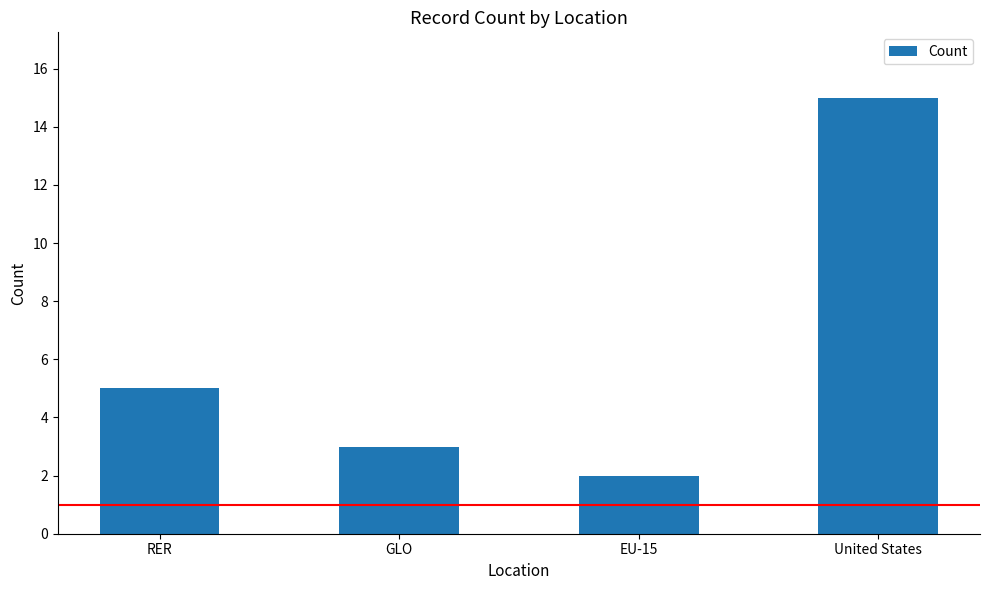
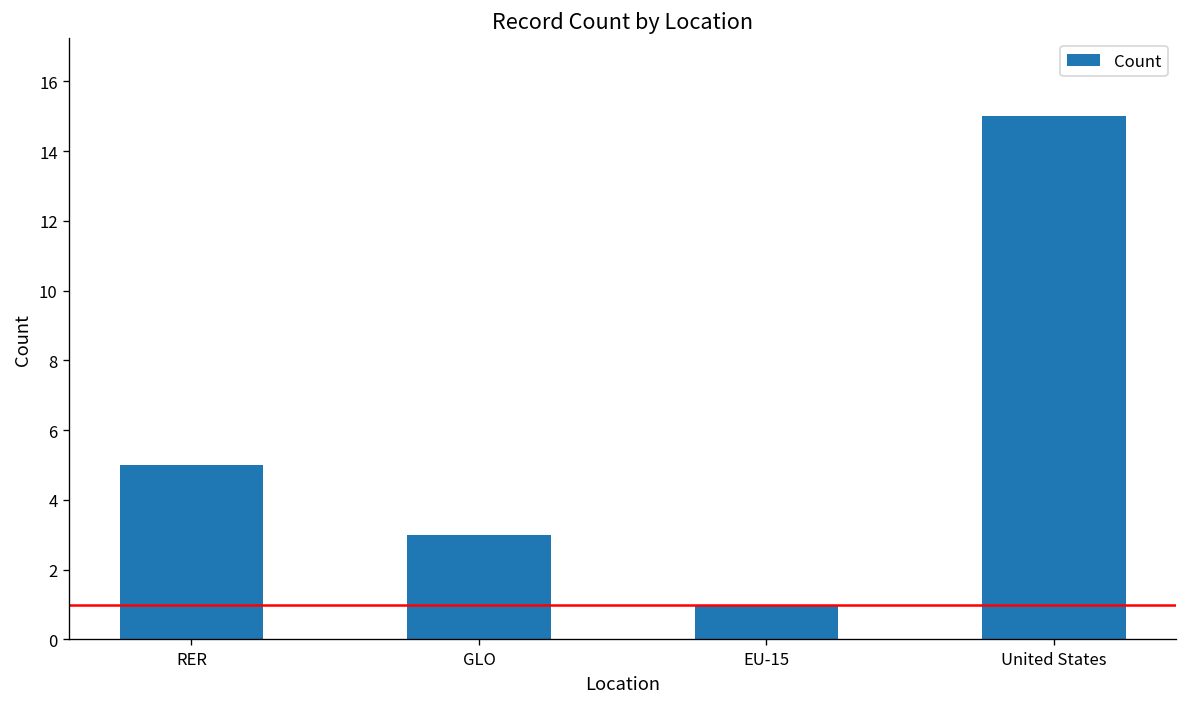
EU-15: 2 -> 1
